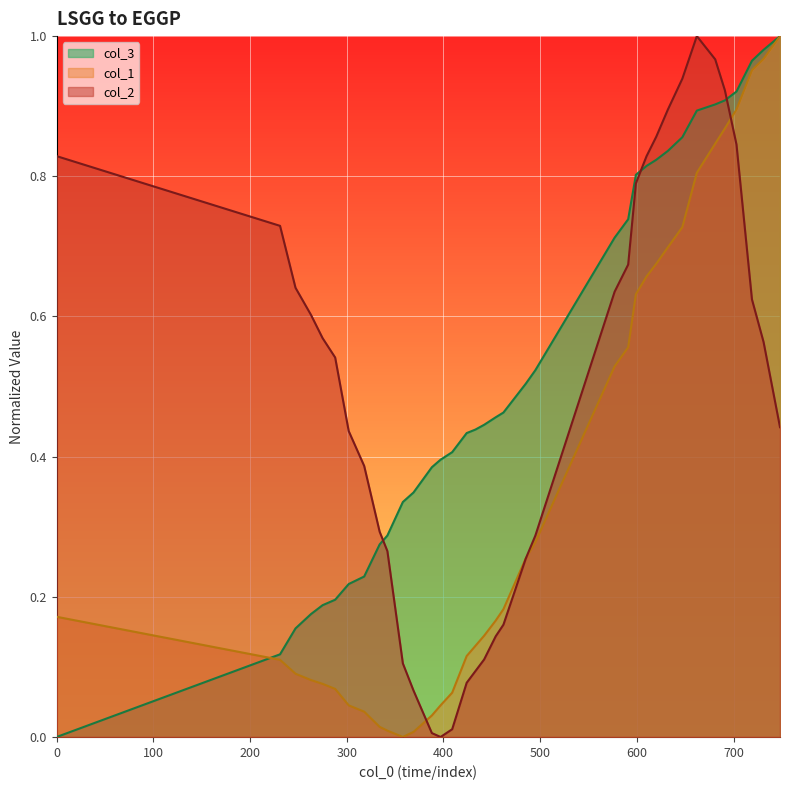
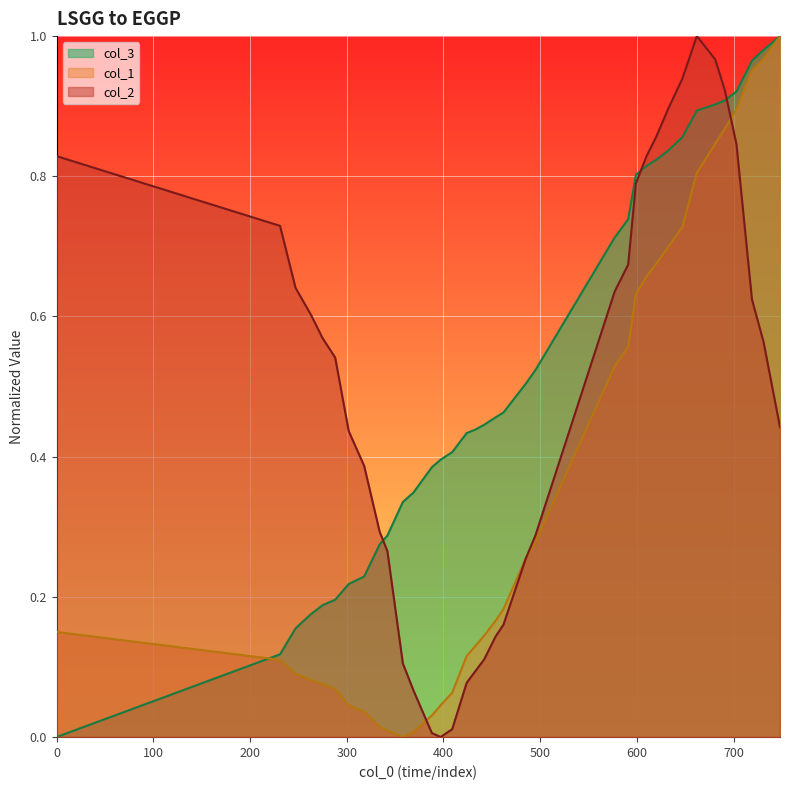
col_1, 0: 0.17 -> 0.15
